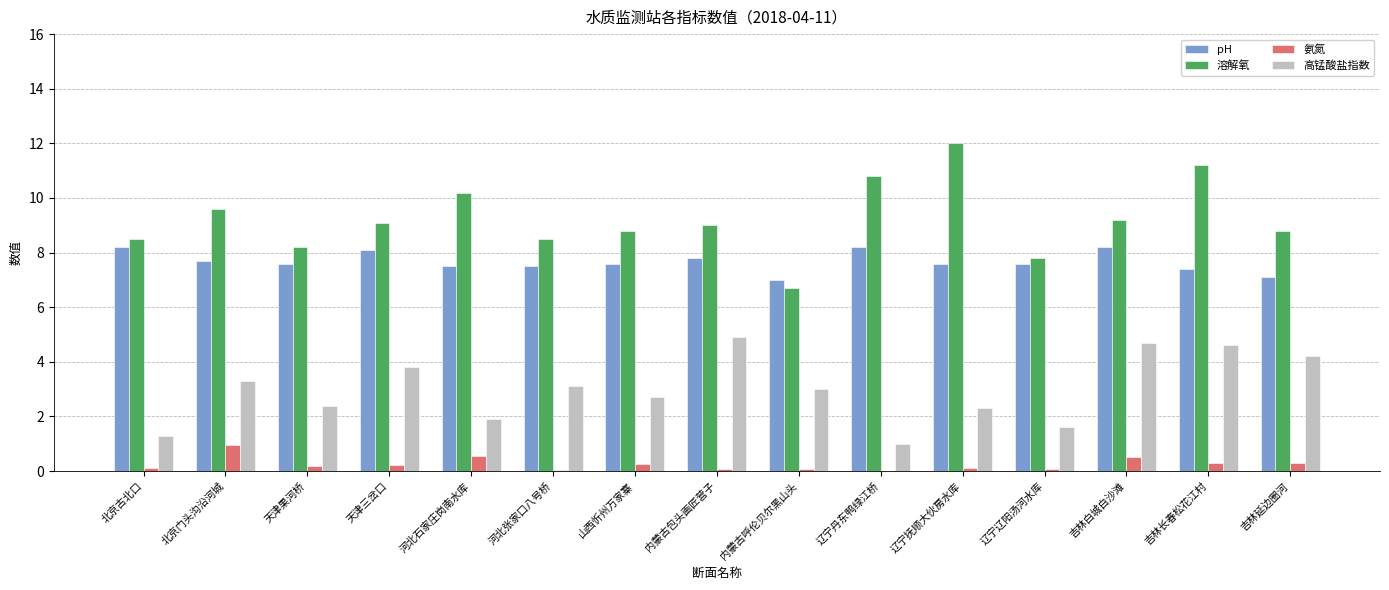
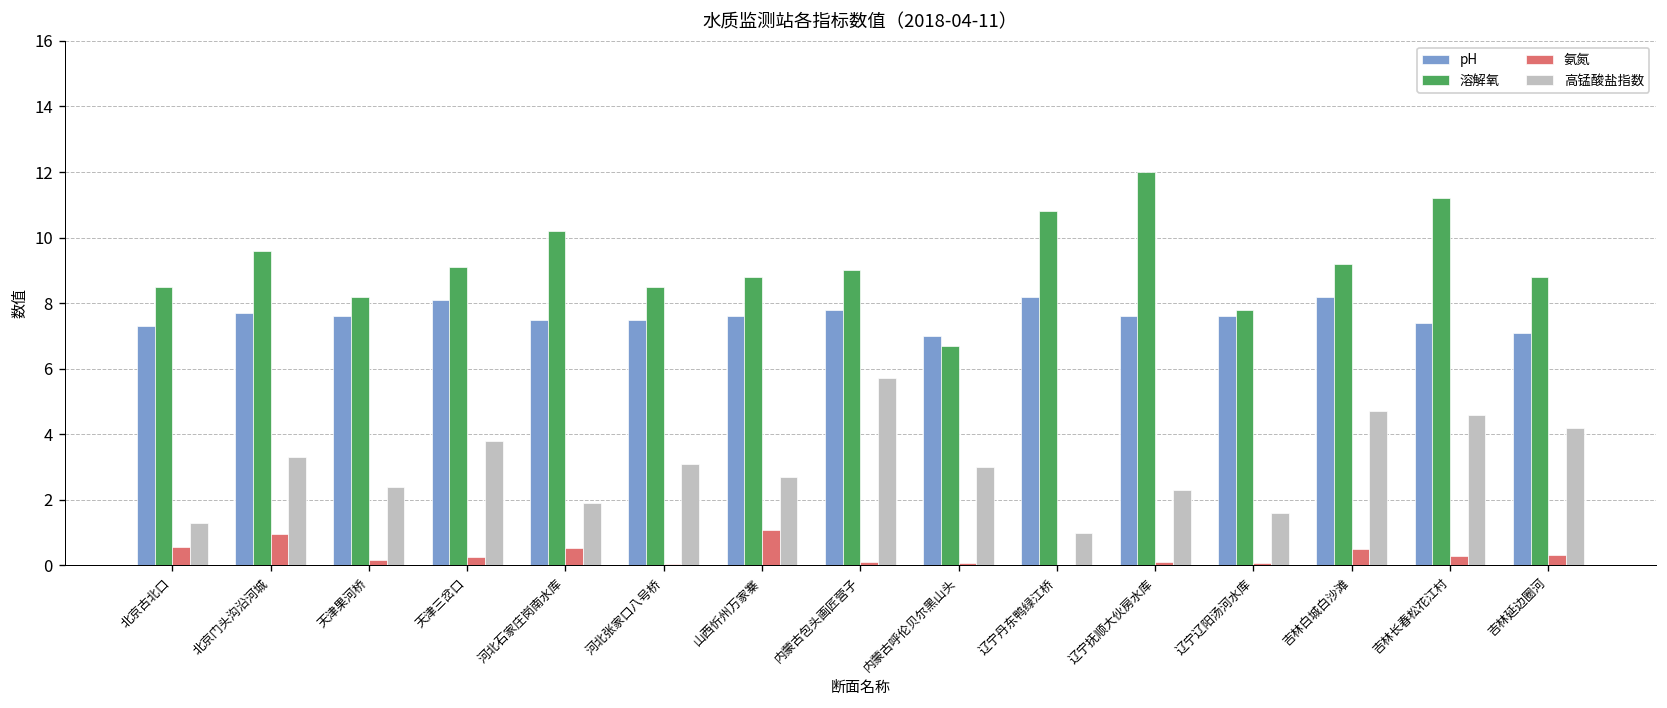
pH, 北京古北口: 8.2 -> 7.3
氨氮, 北京古北口: 0.1 -> 0.6
氨氮, 山西忻州万家寨: 0.3 -> 1.1
高锰酸盐指数, 内蒙古包头画匠营子: 4.9 -> 5.7
